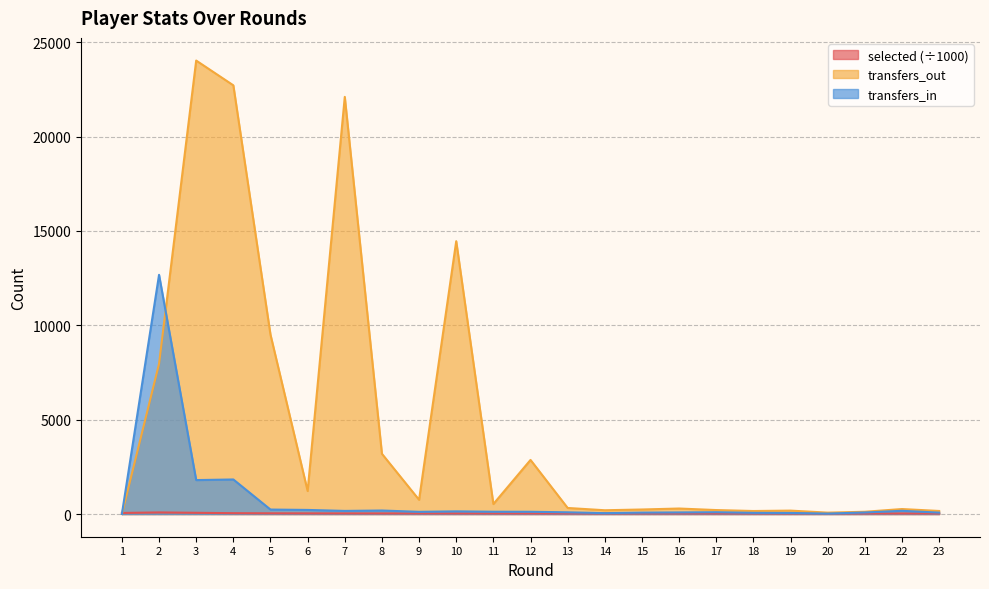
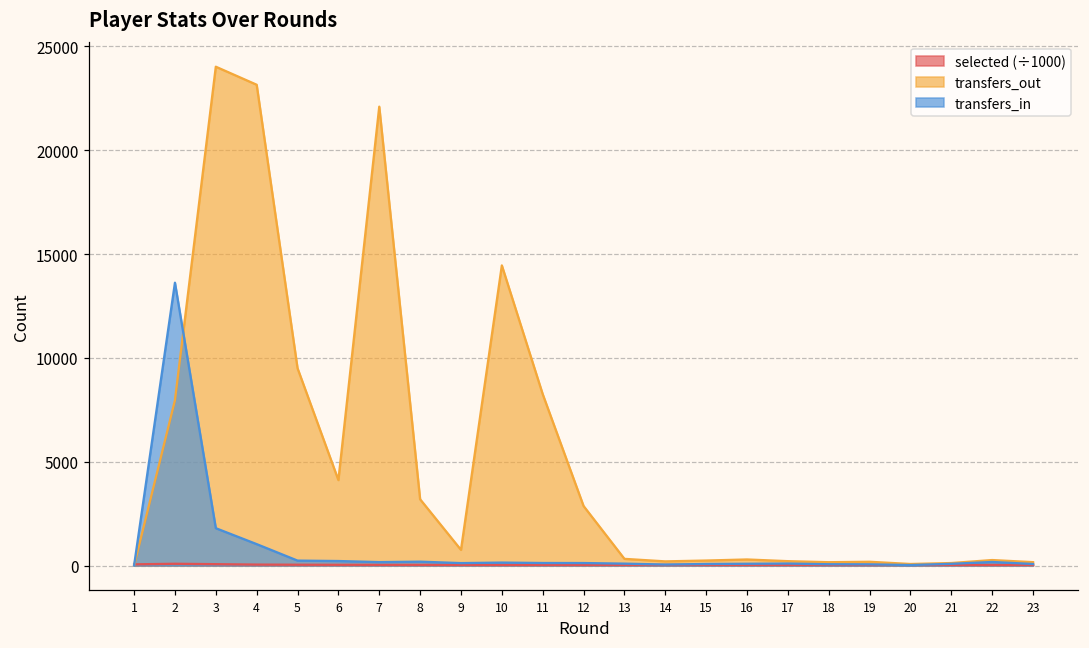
transfers_in, 2: 12700 -> 13600
transfers_out, 4: 22700 -> 23200
transfers_in, 4: 1800 -> 1000
transfers_out, 6: 1200 -> 4100
transfers_out, 11: 500 -> 8300
